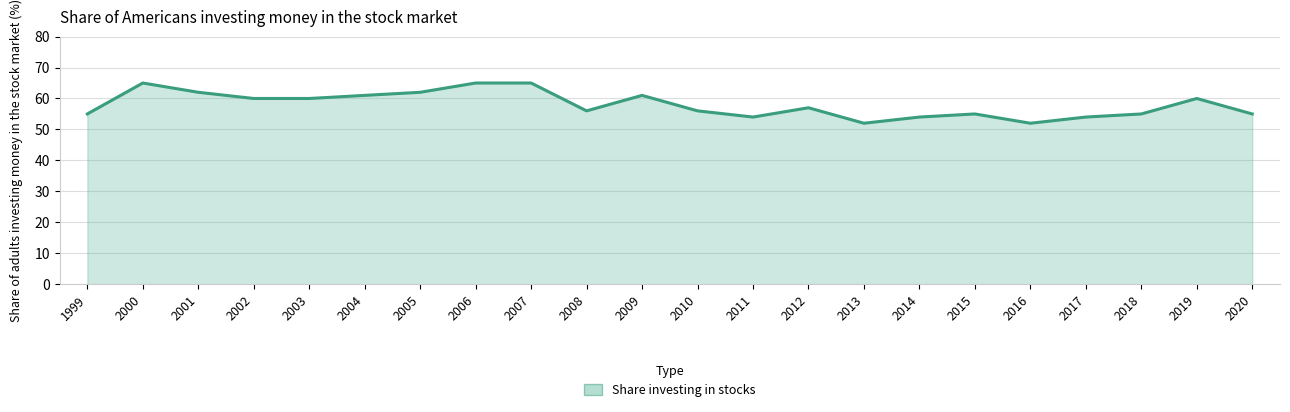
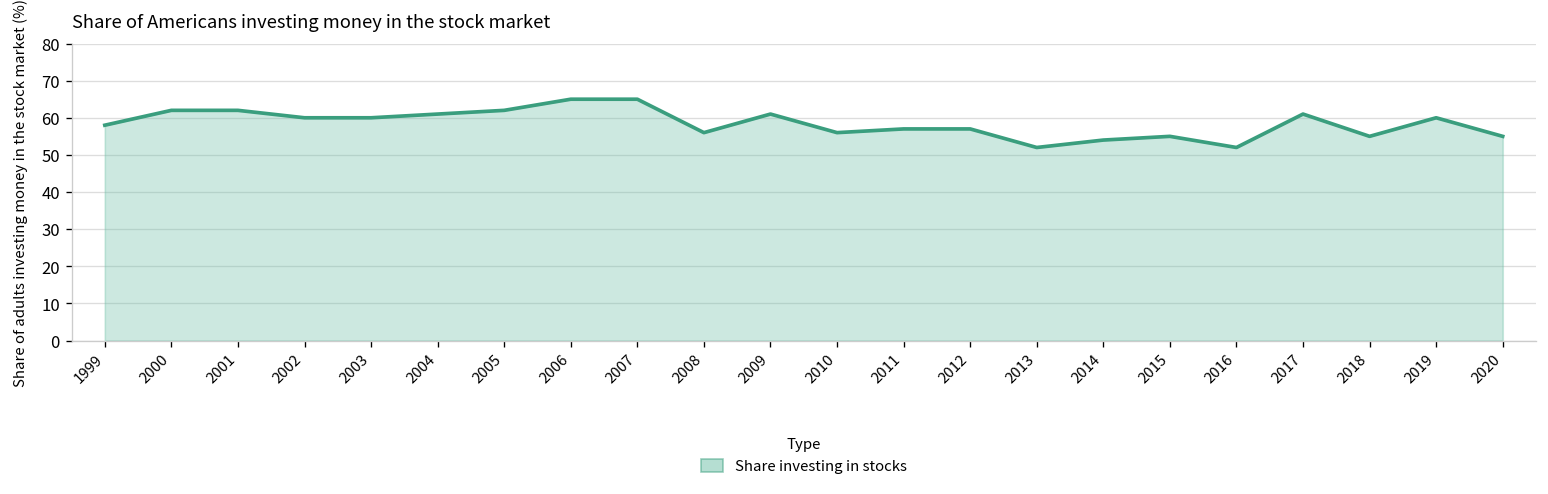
1999: 55 -> 58
2000: 65 -> 62
2011: 54 -> 57
2017: 54 -> 61
